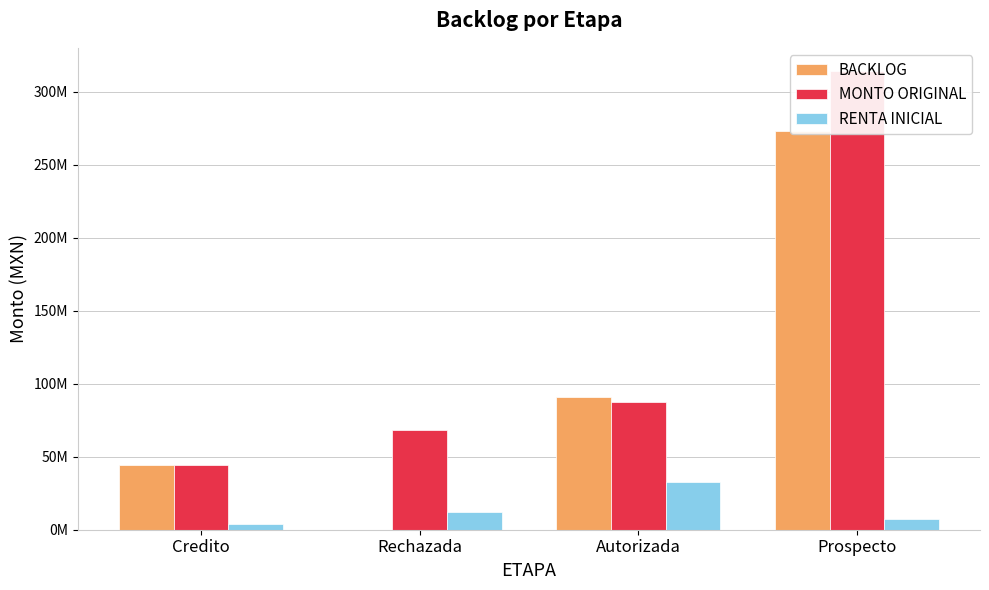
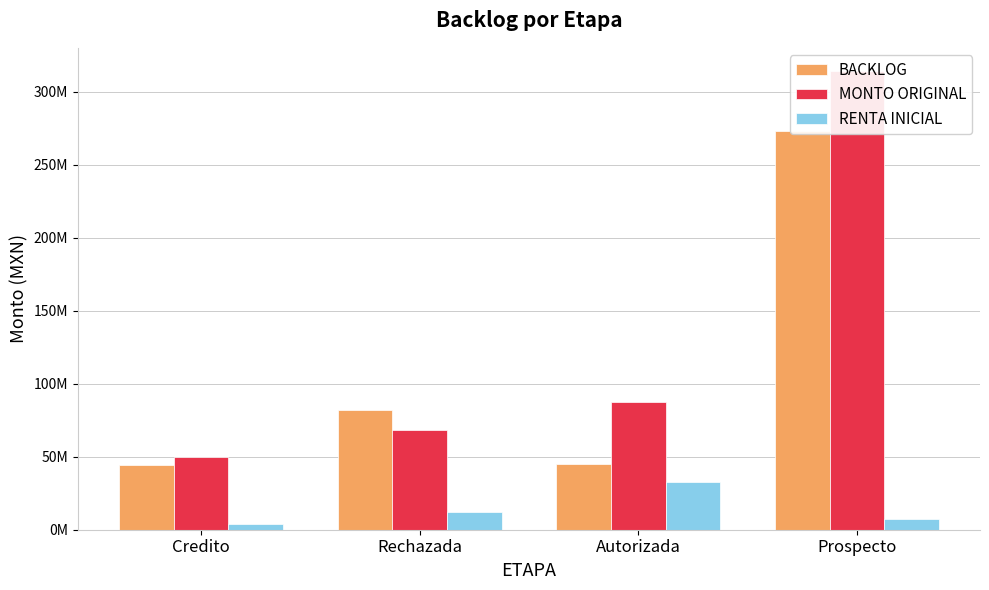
MONTO ORIGINAL, Credito: 44000000 -> 49000000
BACKLOG, Rechazada: 0 -> 82000000
BACKLOG, Autorizada: 91000000 -> 45000000
